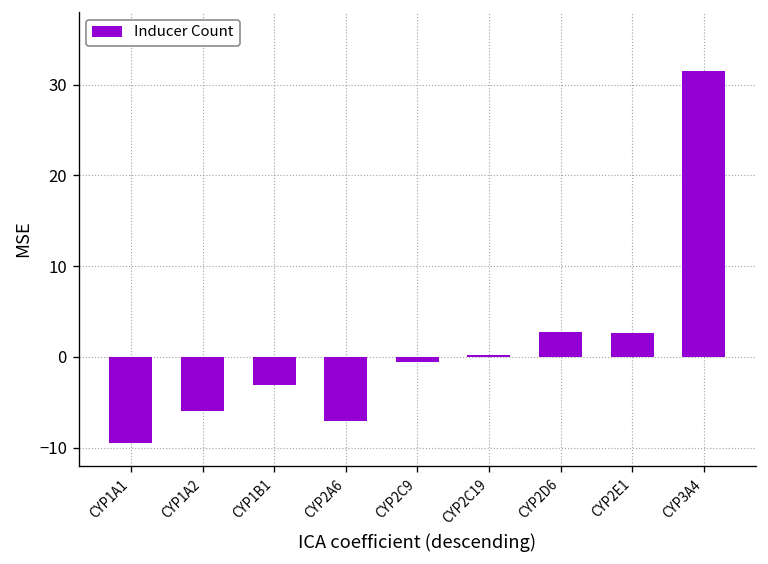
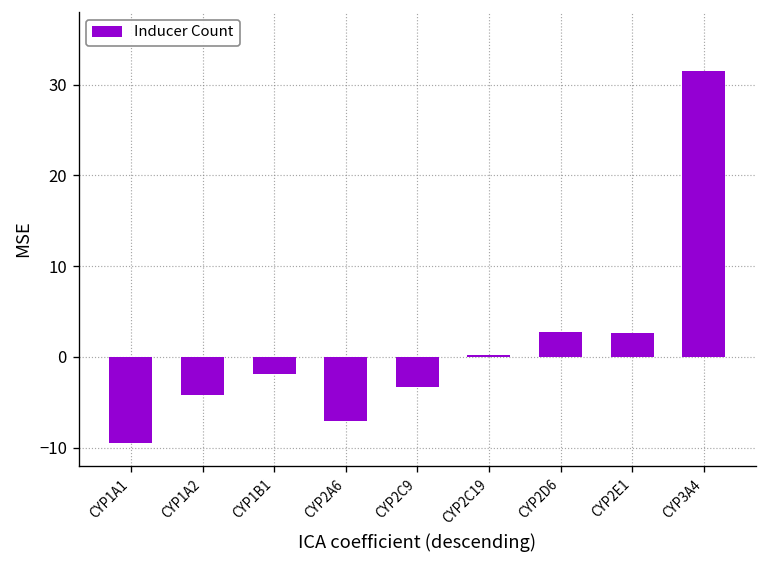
CYP1A2: -6 -> -4
CYP1B1: -3 -> -2
CYP2C9: -1 -> -3
